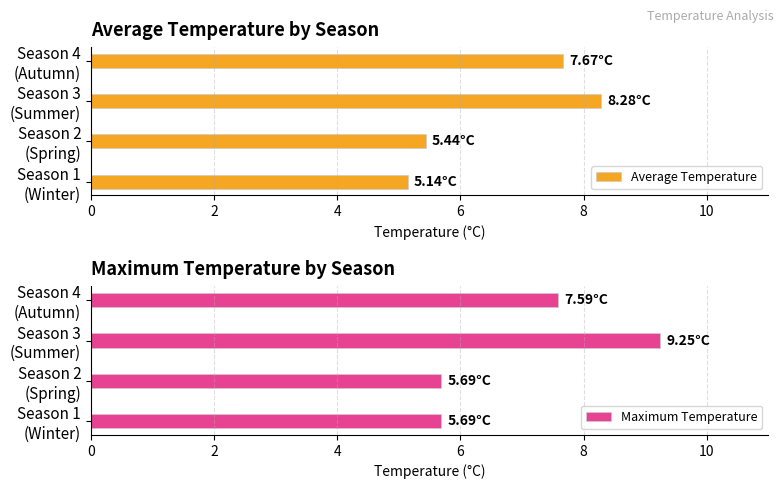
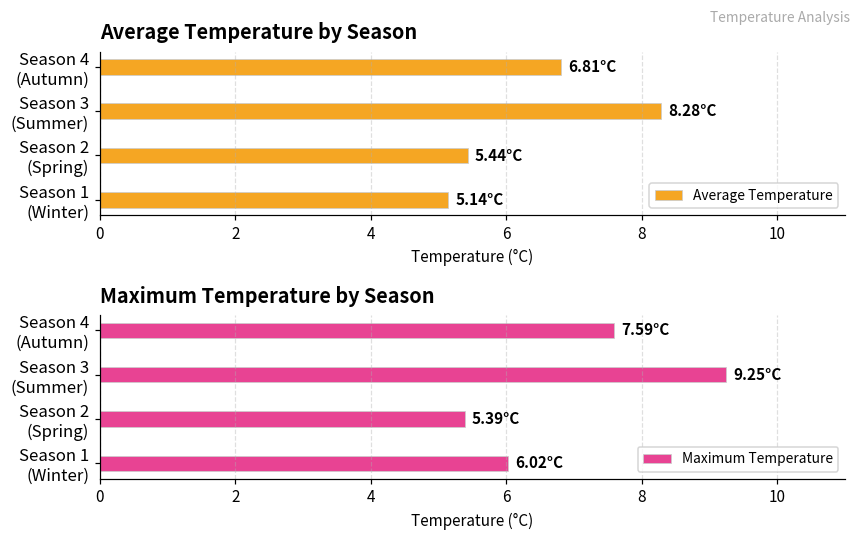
Average Temperature by Season, Season 4 (Autumn): 7.67°C -> 6.81°C
Maximum Temperature by Season, Season 2 (Spring): 5.69°C -> 5.39°C
Maximum Temperature by Season, Season 1 (Winter): 5.69°C -> 6.02°C
